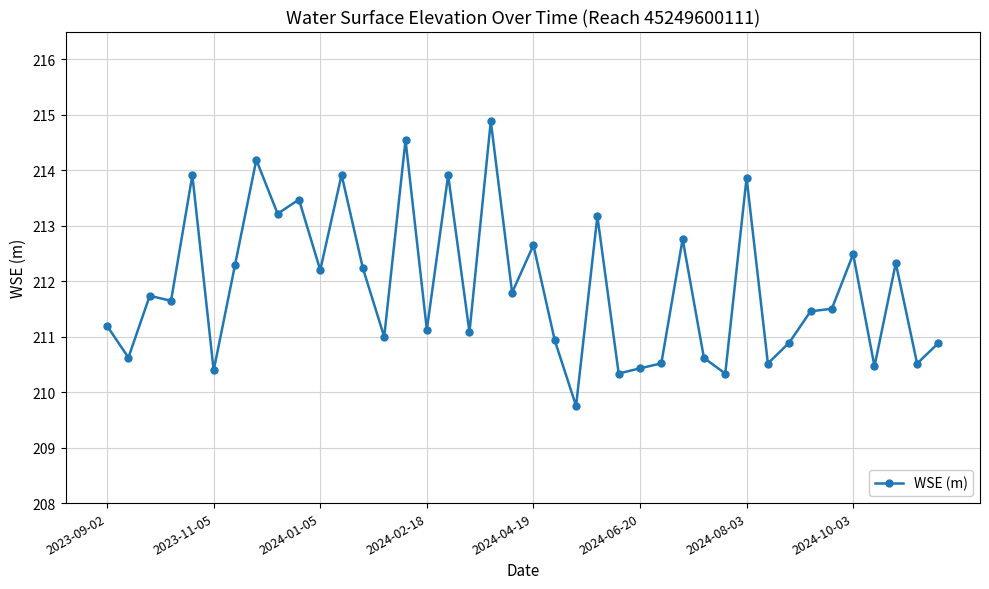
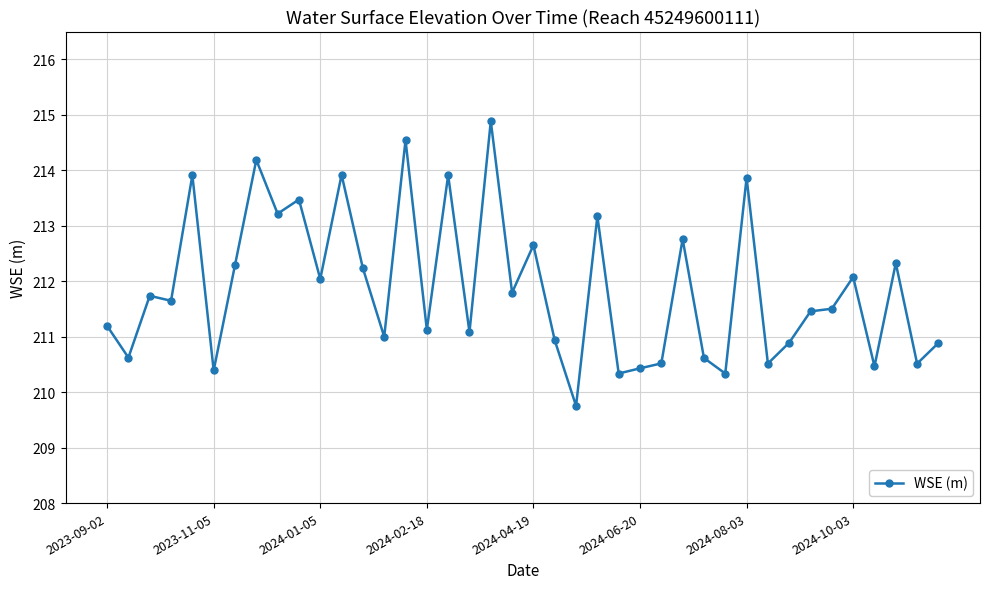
2024-01-05: 212.2 -> 212.0
2024-10-03: 212.5 -> 212.1
